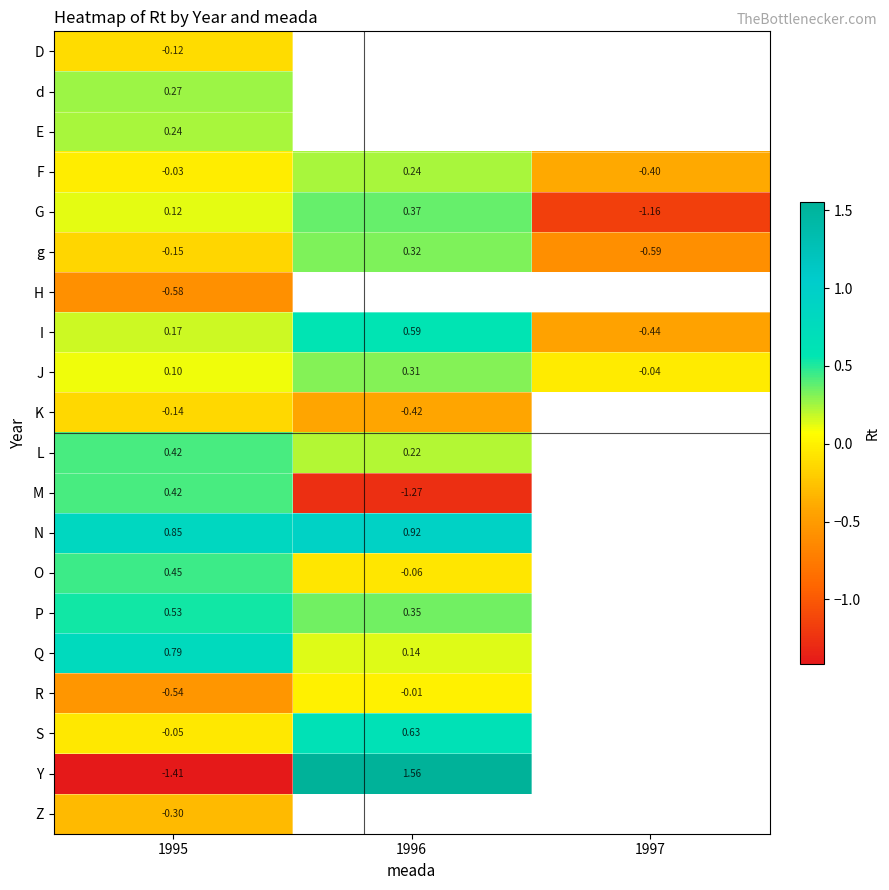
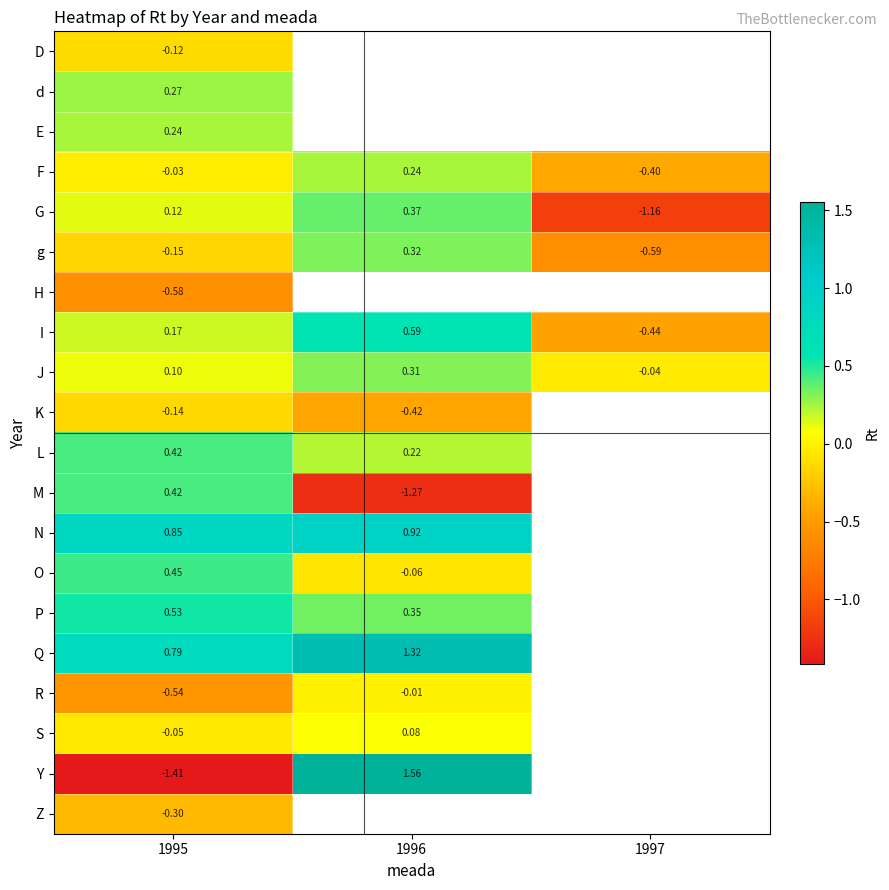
Q, 1996: 0.14 -> 1.32
S, 1996: 0.63 -> 0.08
